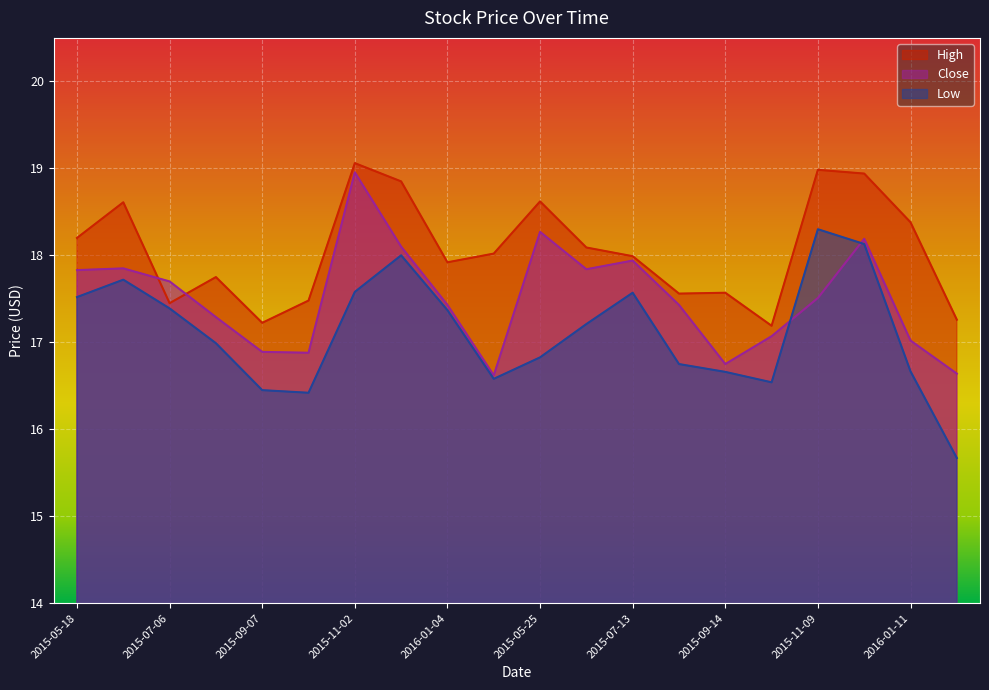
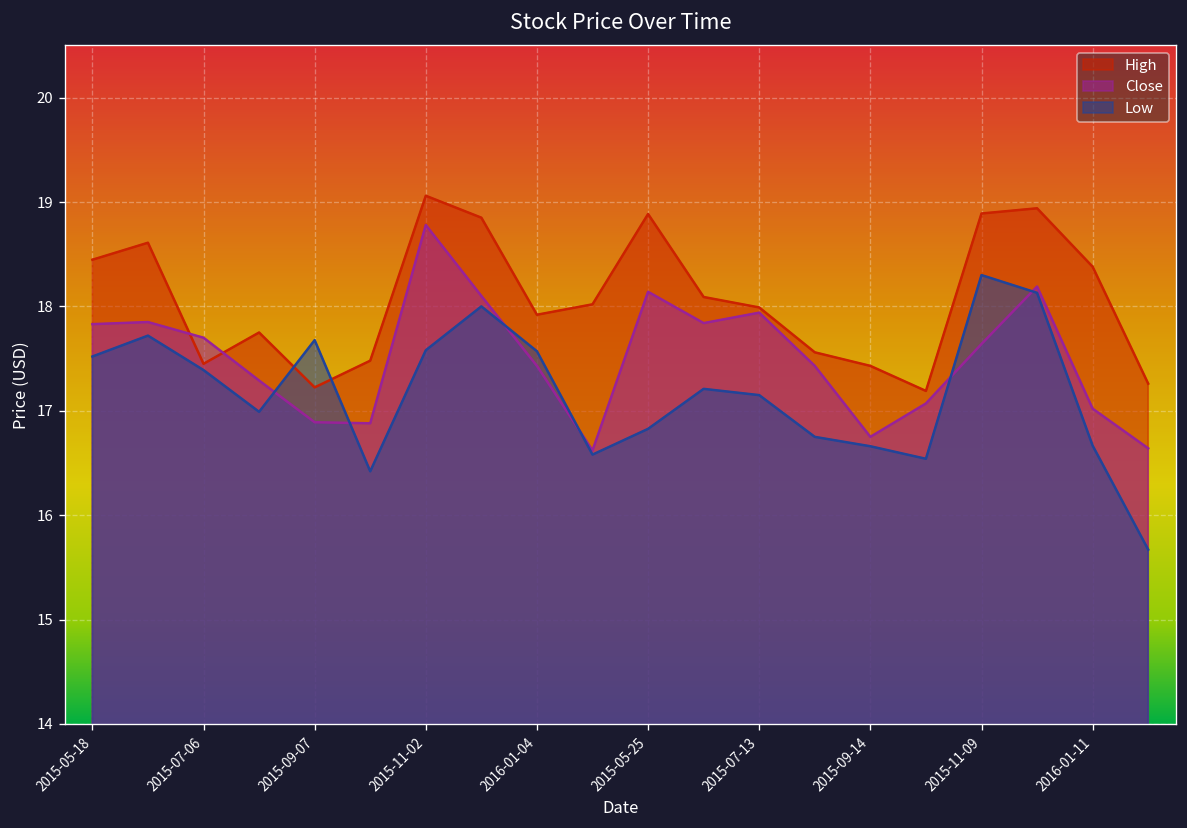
High, 2015-05-18: 18.2 -> 18.4
Low, 2015-09-07: 16.5 -> 17.7
Close, 2015-11-02: 19.0 -> 18.8
Low, 2016-01-04: 17.4 -> 17.6
High, 2015-05-25: 18.6 -> 18.9
Close, 2015-05-25: 18.3 -> 18.1
Low, 2015-07-13: 17.6 -> 17.2
High, 2015-09-14: 17.6 -> 17.4
High, 2015-11-09: 19.0 -> 18.9
Close, 2015-11-09: 17.5 -> 17.6
